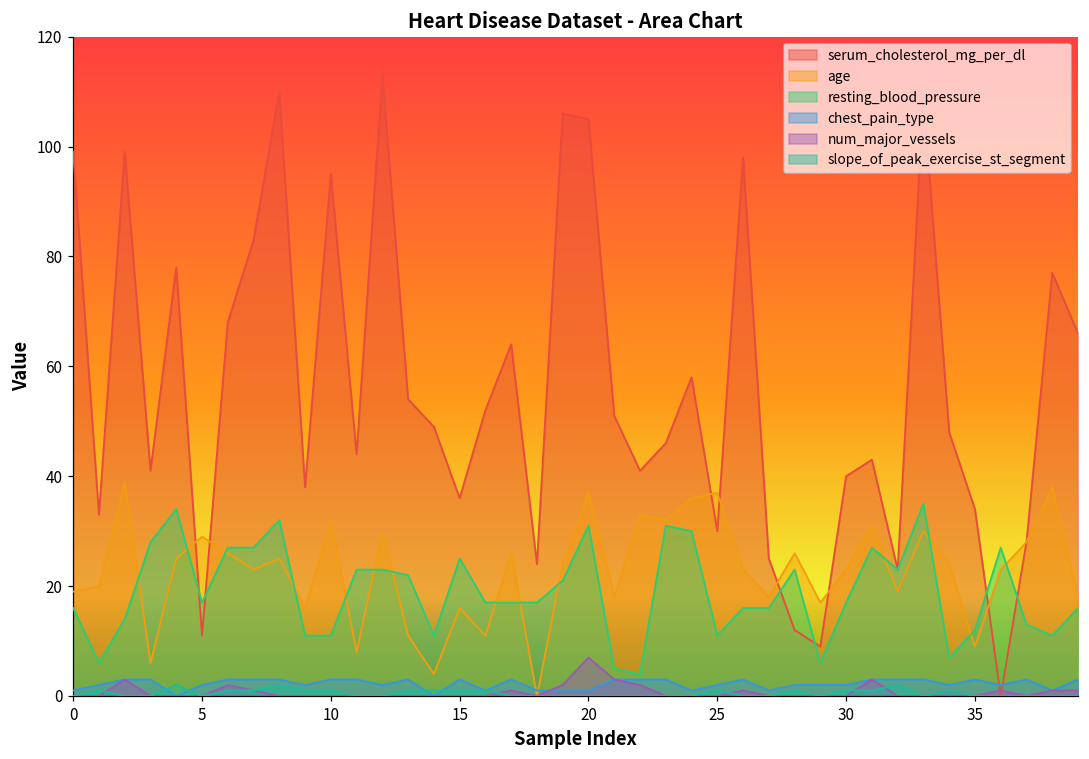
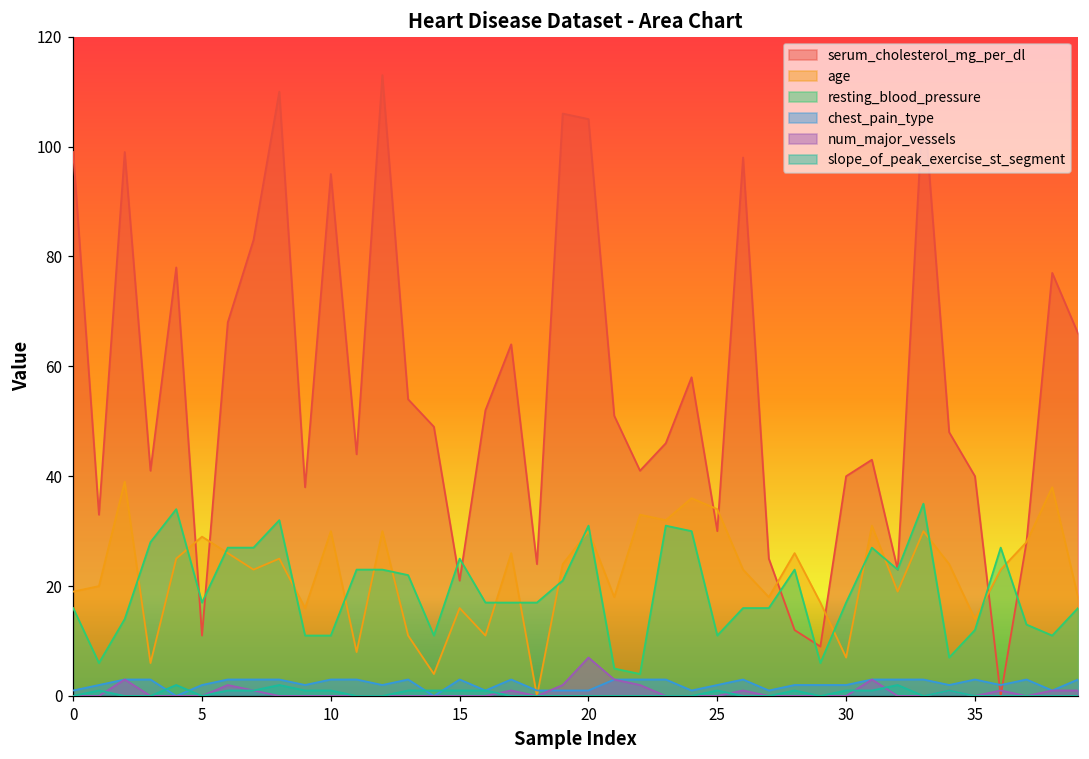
age, 10: 32 -> 30
serum_cholesterol_mg_per_dl, 15: 36 -> 21
age, 20: 37 -> 30
age, 25: 37 -> 34
age, 30: 23 -> 7
serum_cholesterol_mg_per_dl, 35: 34 -> 40
age, 35: 9 -> 14
